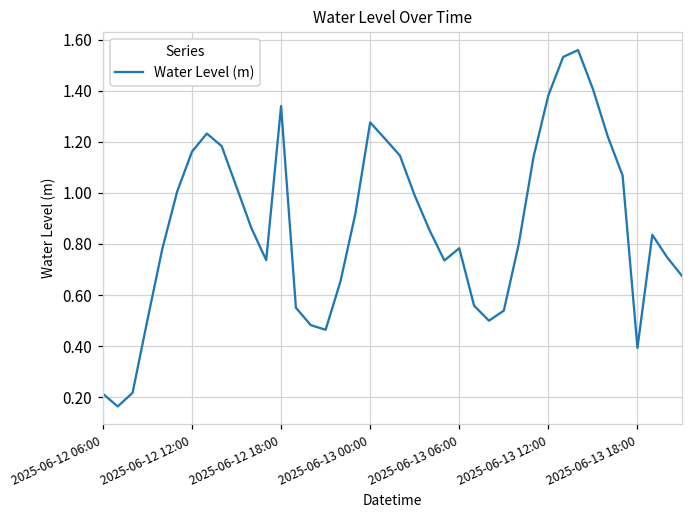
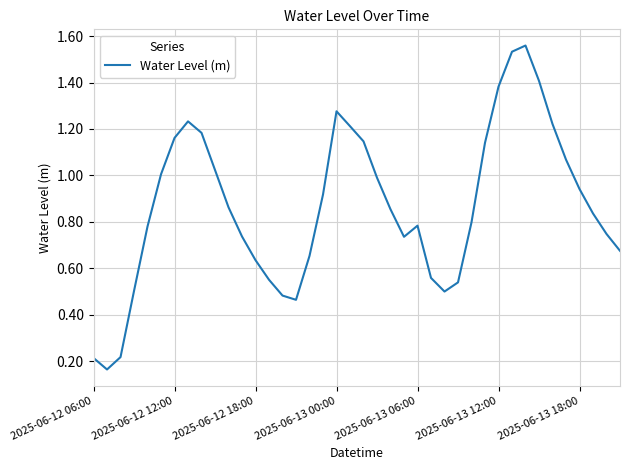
2025-06-12 18:00: 1.34 -> 0.63
2025-06-13 18:00: 0.39 -> 0.94
